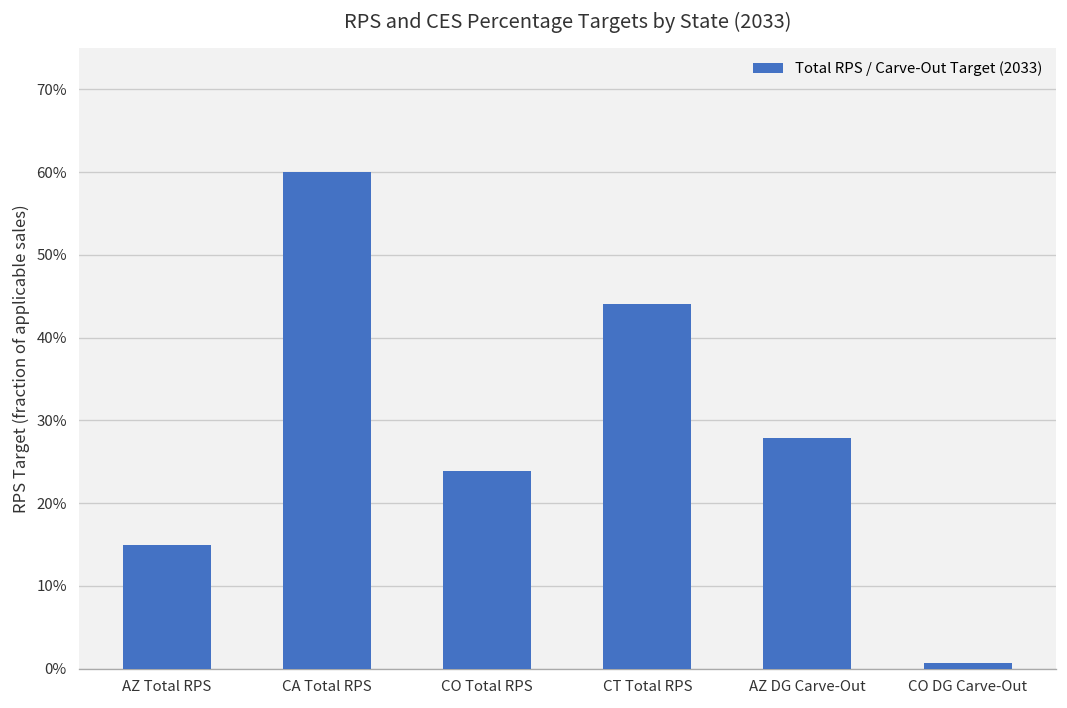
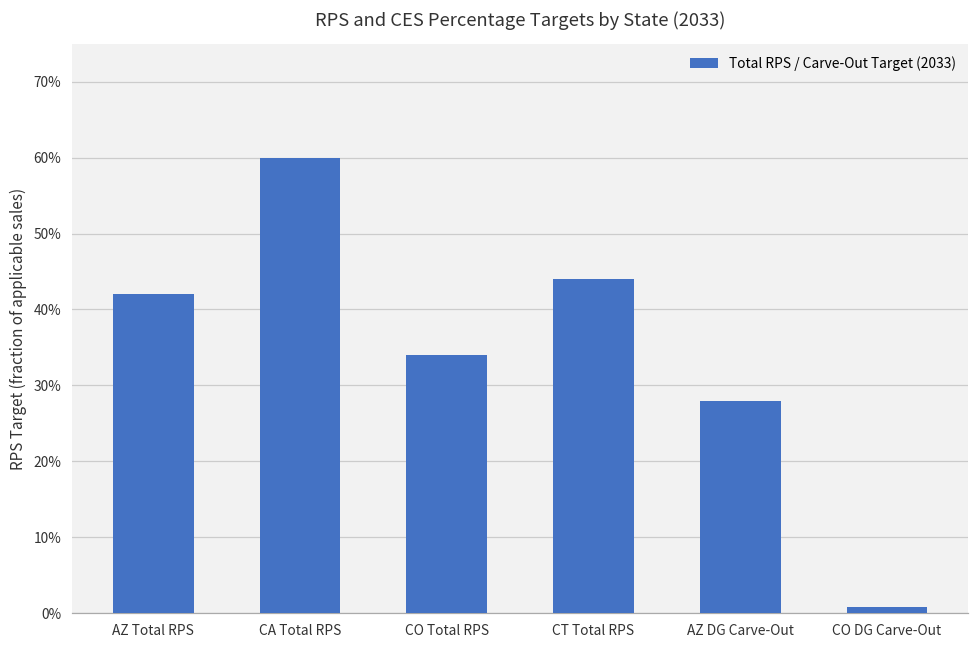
AZ Total RPS: 15% -> 42%
CO Total RPS: 24% -> 34%
